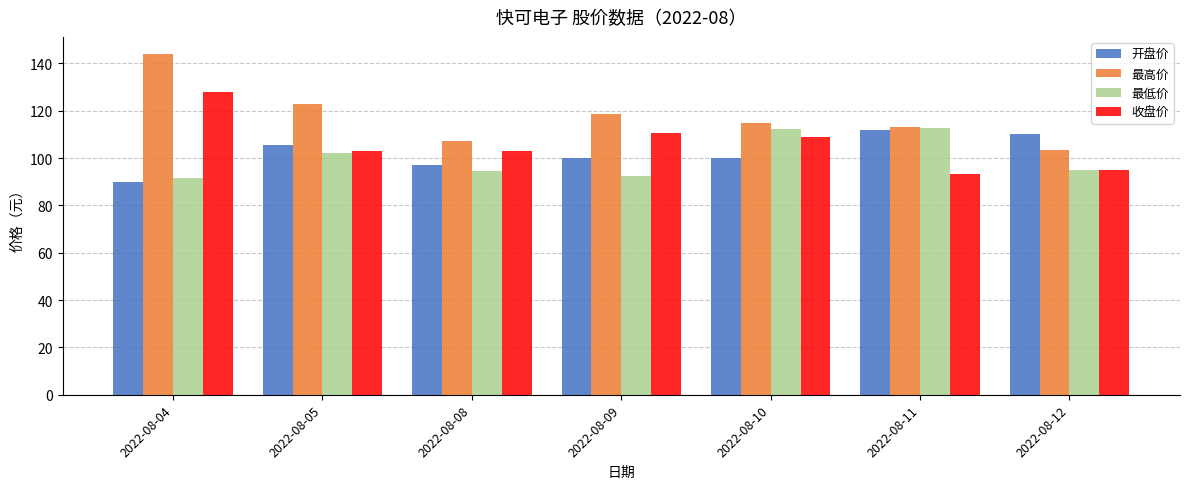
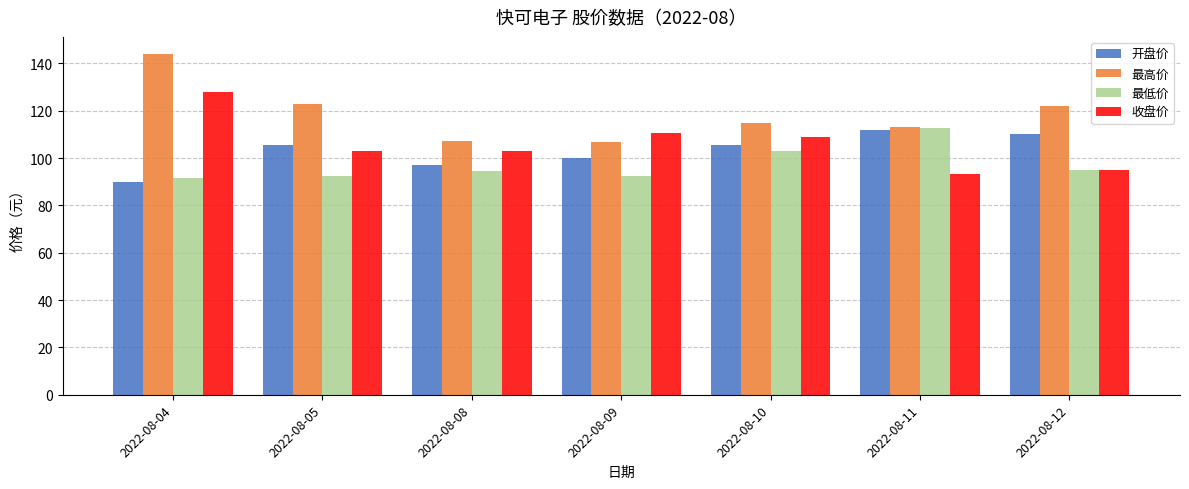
最低价, 2022-08-05: 102 -> 92
最高价, 2022-08-09: 118 -> 107
开盘价, 2022-08-10: 100 -> 105
最低价, 2022-08-10: 112 -> 103
最高价, 2022-08-12: 104 -> 122
